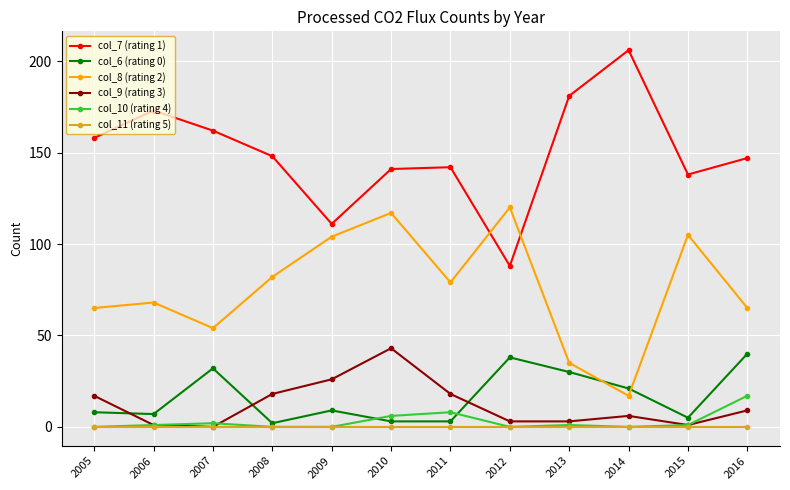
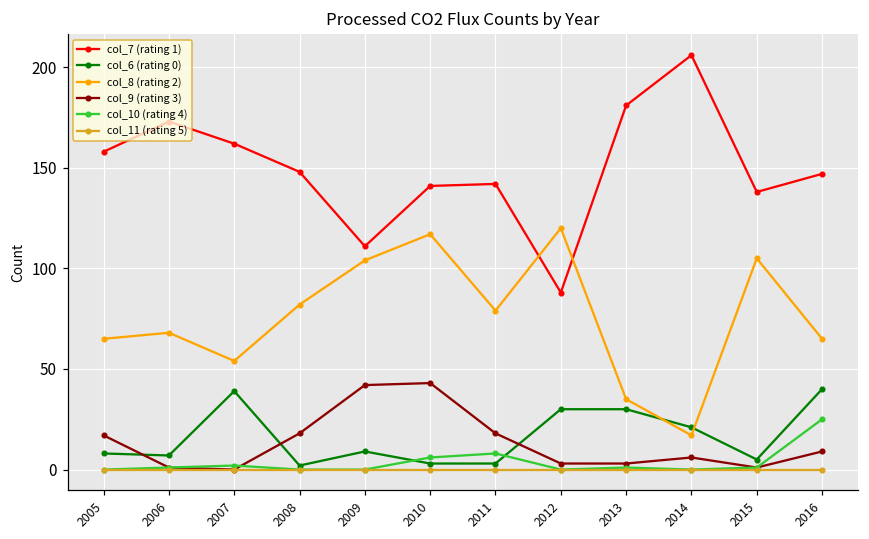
col_6 (rating 0), 2007: 32 -> 39
col_9 (rating 3), 2009: 26 -> 42
col_6 (rating 0), 2012: 38 -> 30
col_10 (rating 4), 2016: 17 -> 25
